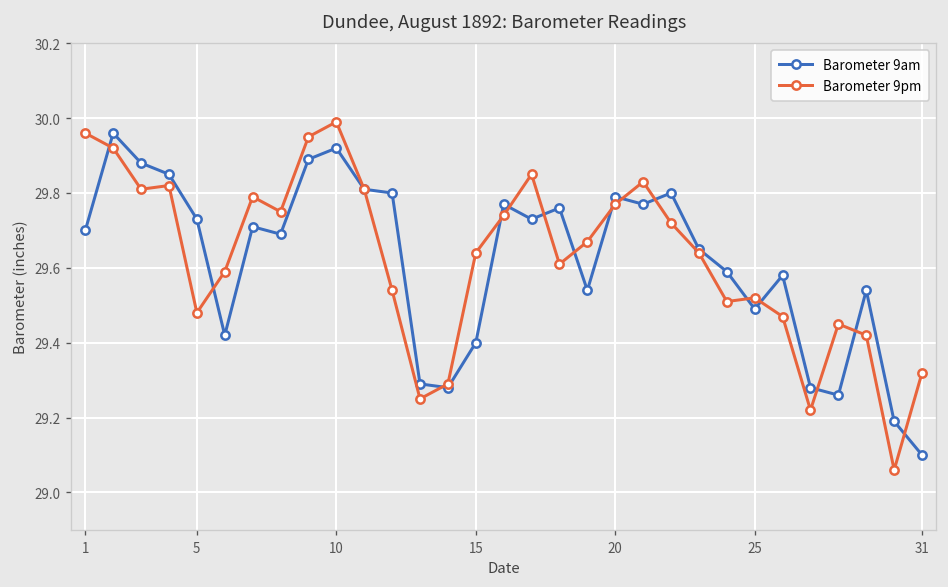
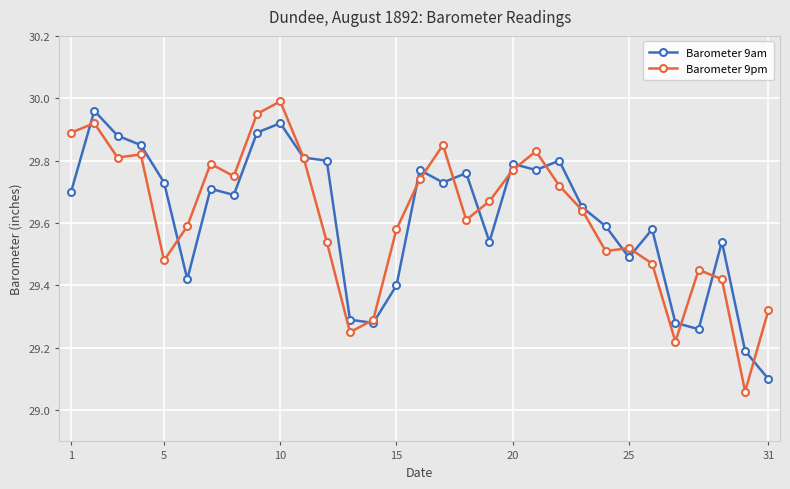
Barometer 9pm, 1: 29.96 -> 29.89
Barometer 9pm, 15: 29.64 -> 29.58
